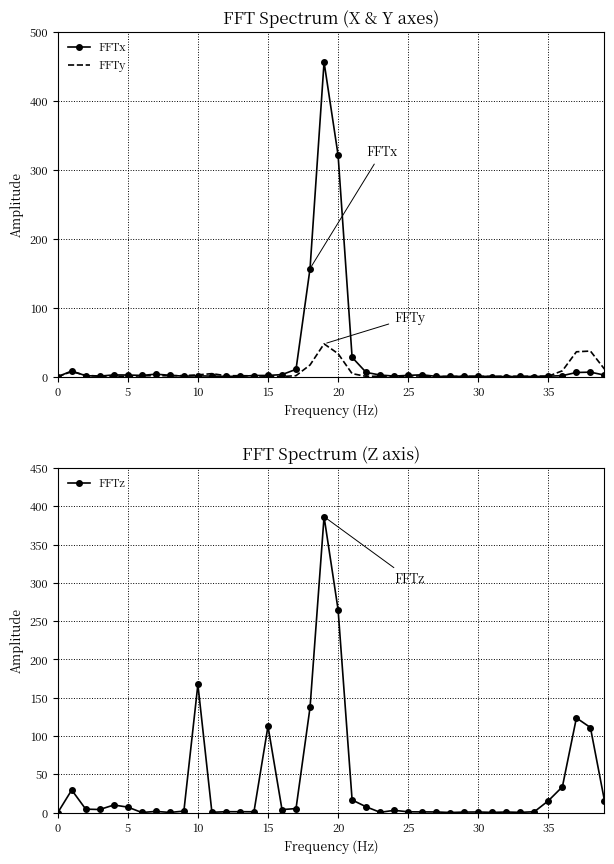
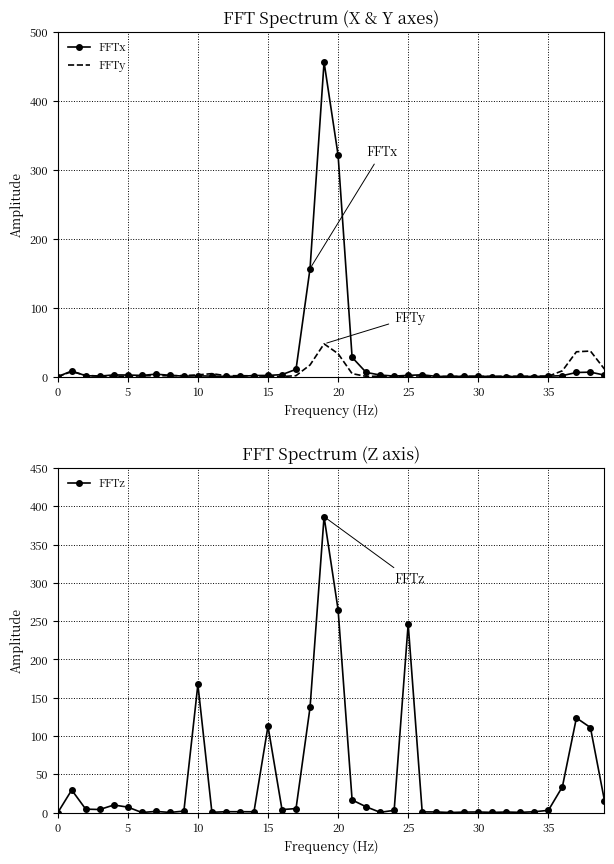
FFT Spectrum (Z axis), 25: 0 -> 250
FFT Spectrum (Z axis), 35: 20 -> 0
